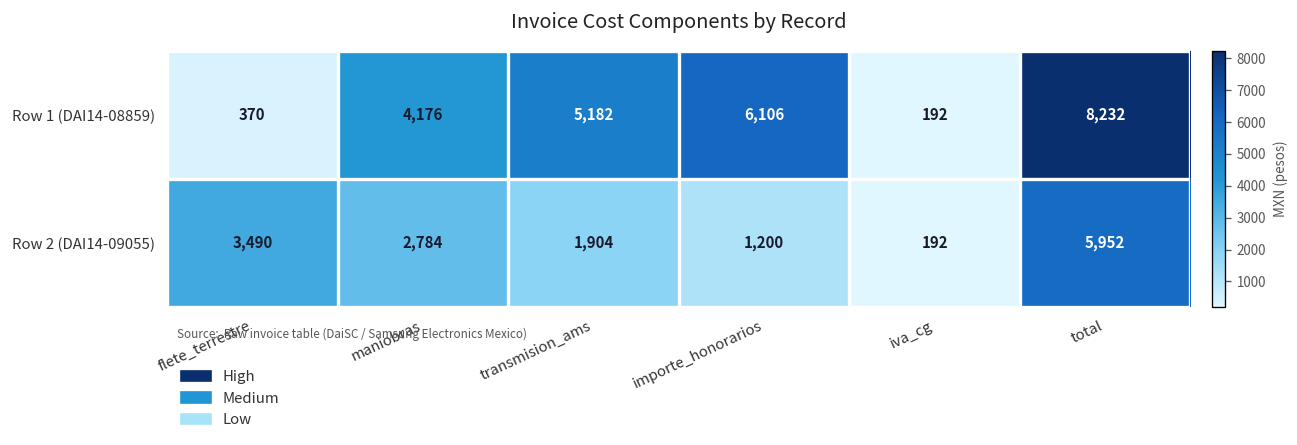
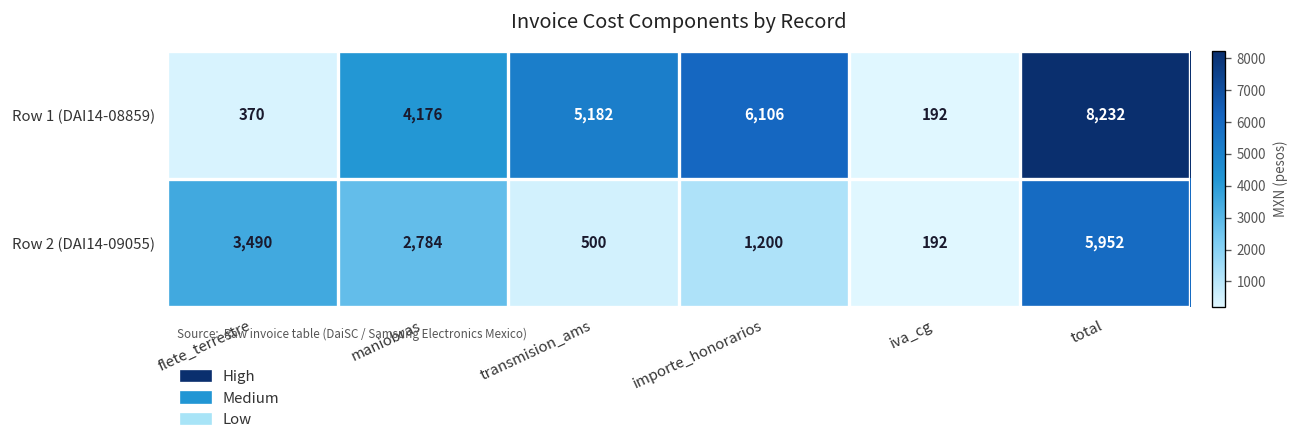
Row 2 (DAI14-09055), transmision_ams: 1,904 -> 500
